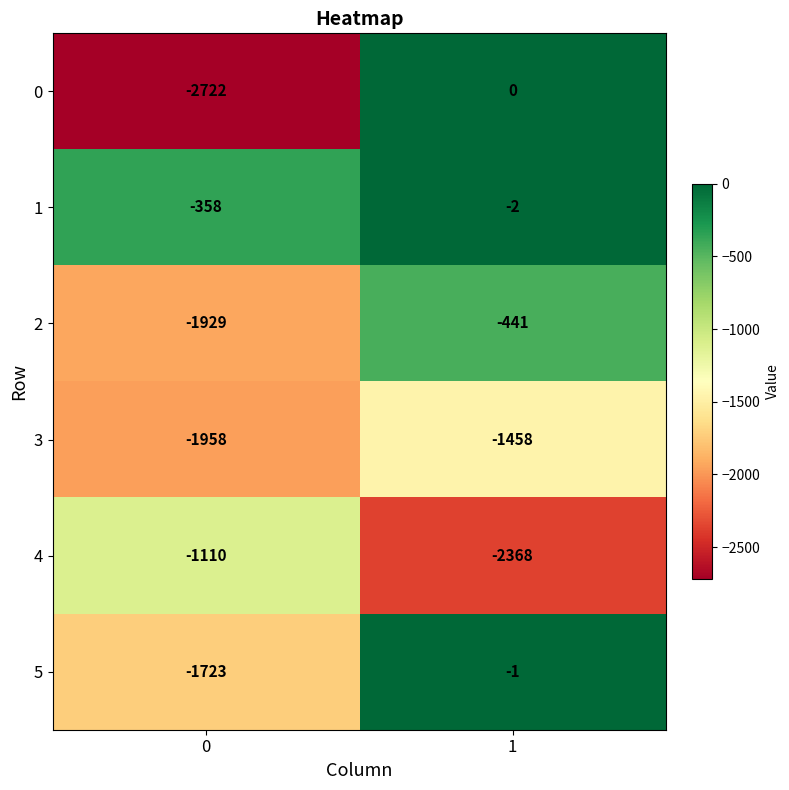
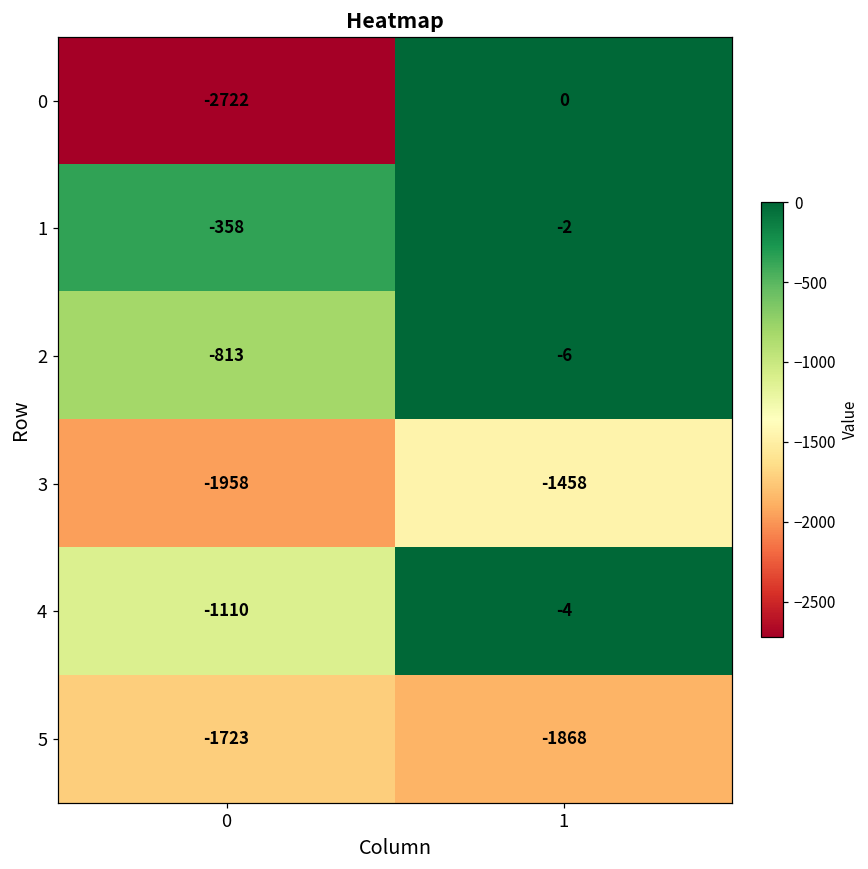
2, 0: -1929 -> -813
2, 1: -441 -> -6
4, 1: -2368 -> -4
5, 1: -1 -> -1868
